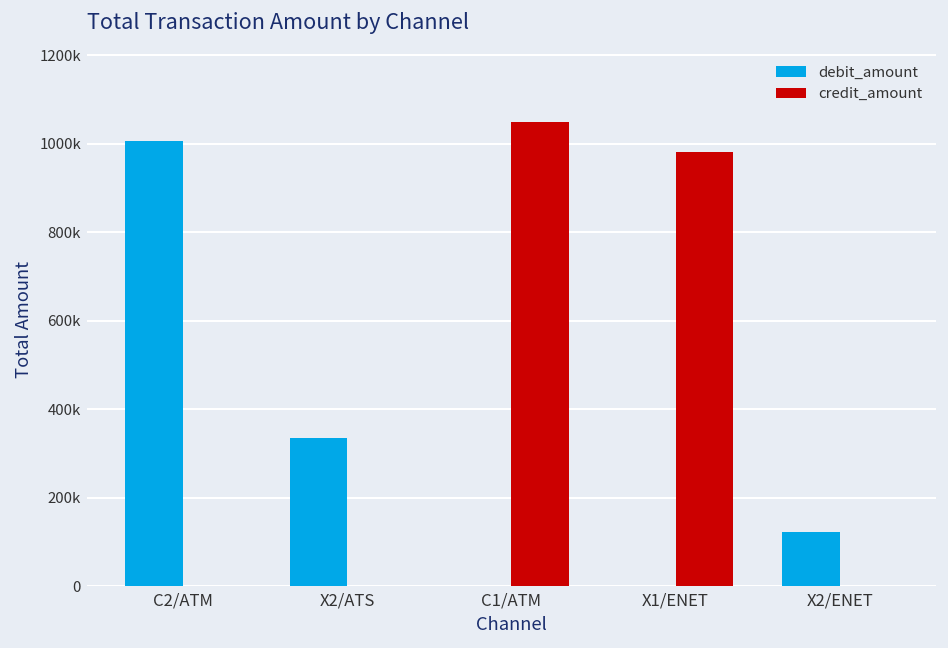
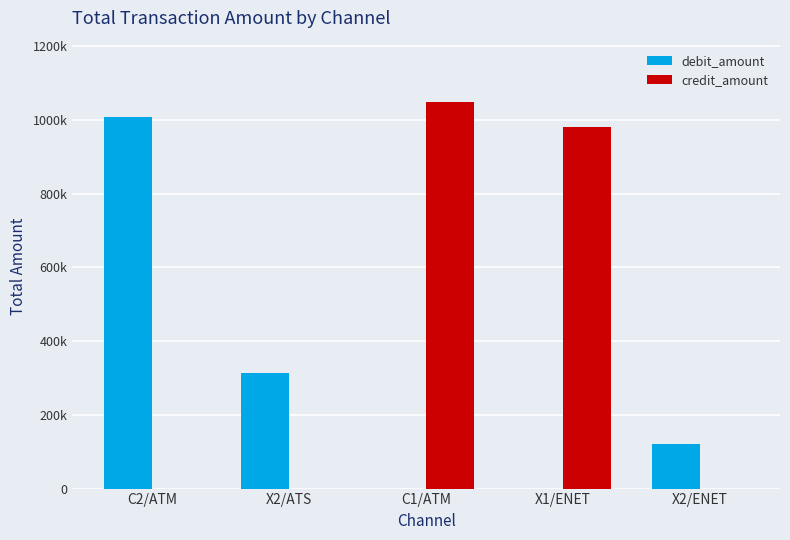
debit_amount, X2/ATS: 340000 -> 310000
